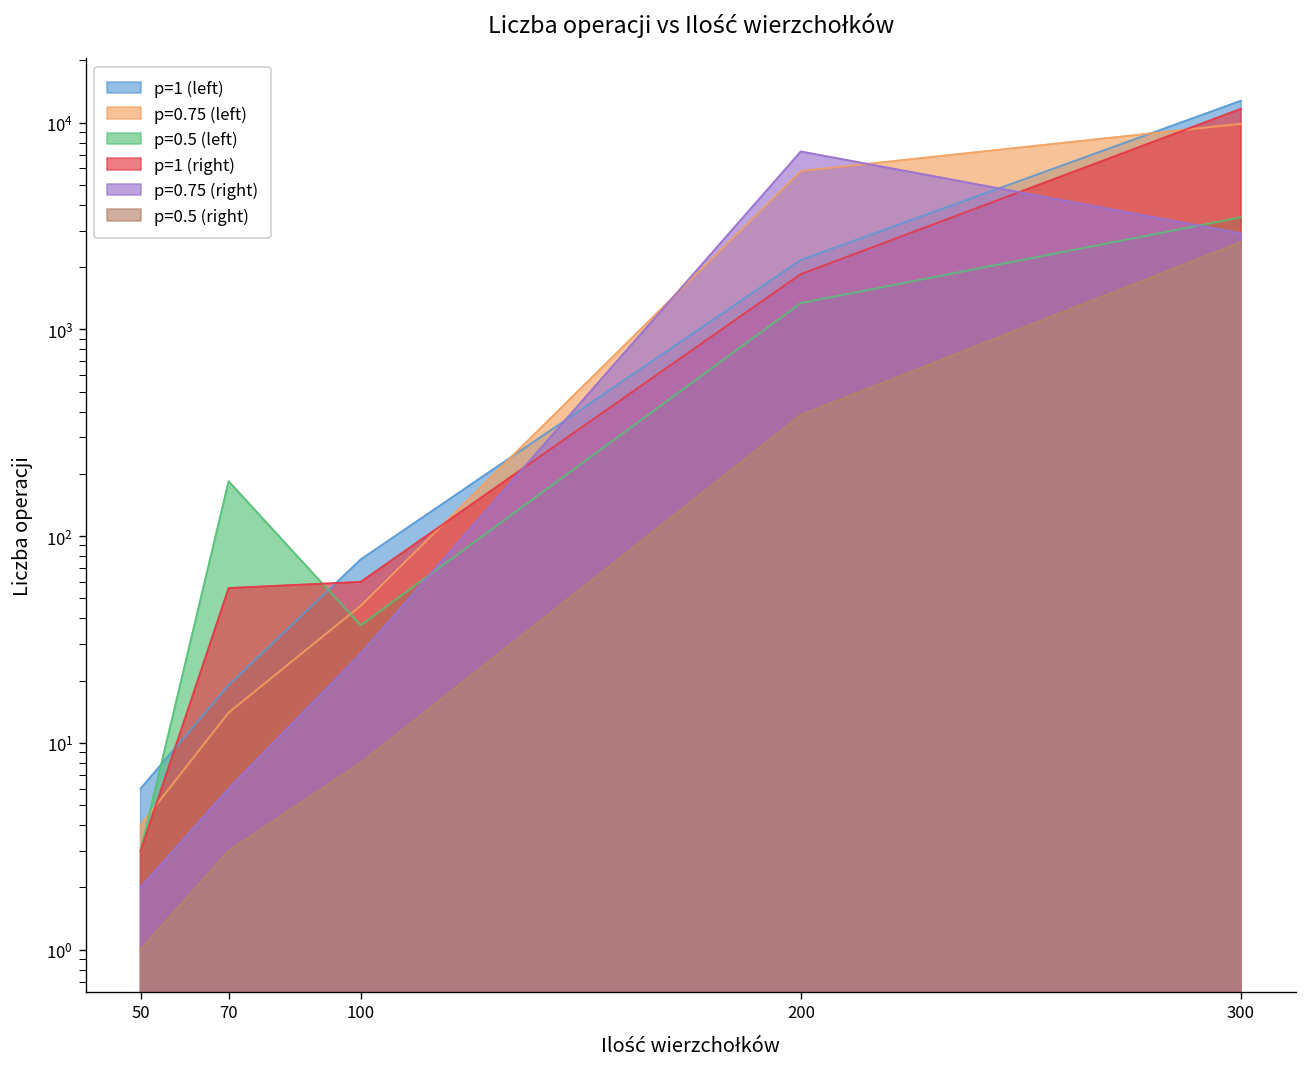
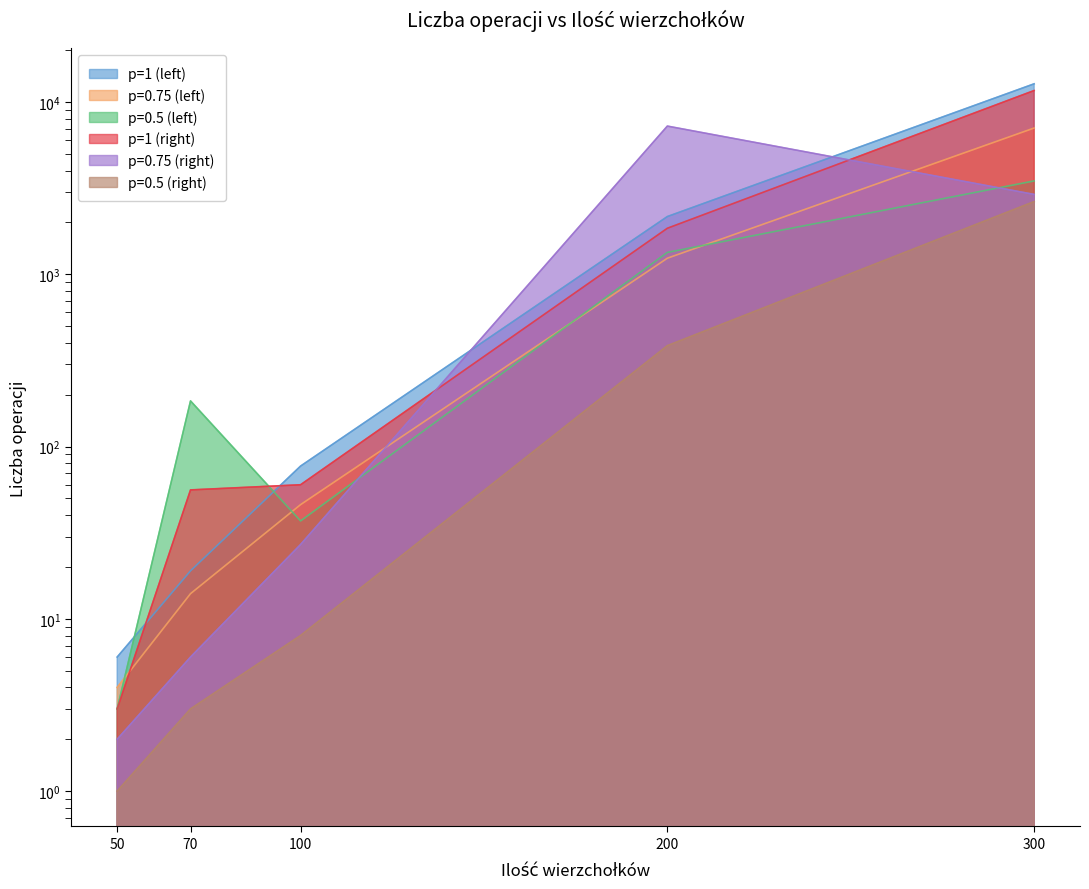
p=0.75 (left), 200: 5800 -> 1200
p=0.75 (left), 300: 10000 -> 7100
